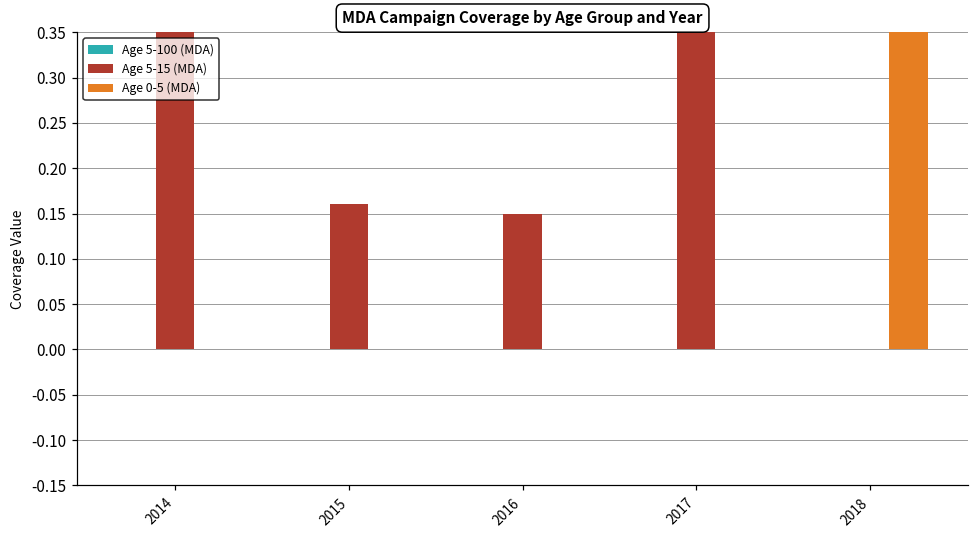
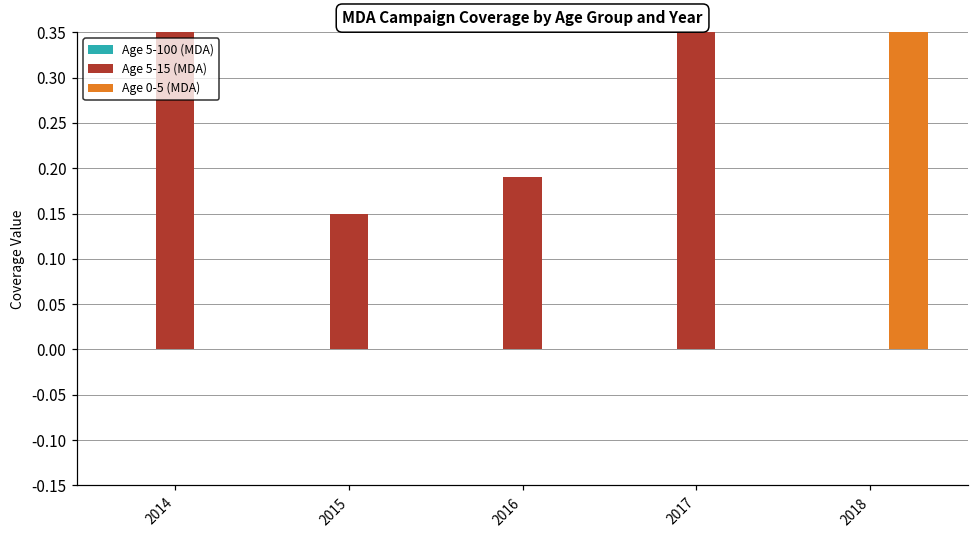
Age 5-15 (MDA), 2015: 0.16 -> 0.15
Age 5-15 (MDA), 2016: 0.15 -> 0.19
